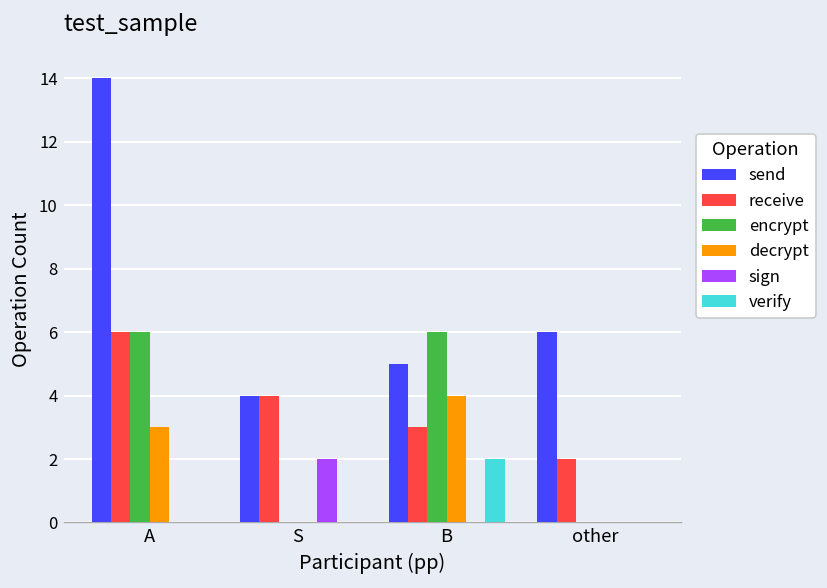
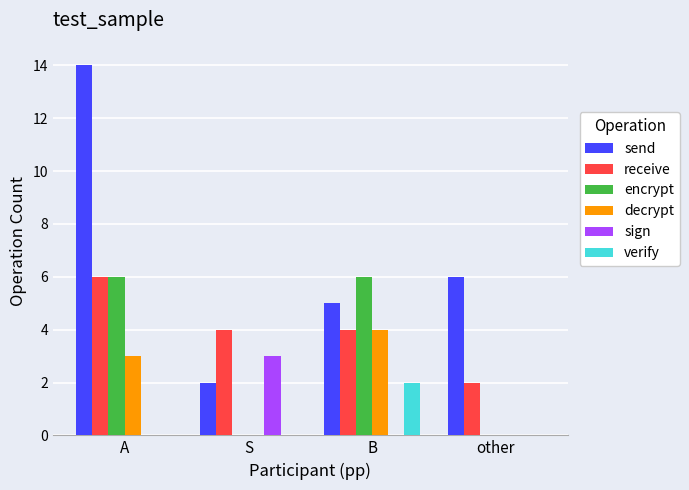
send, S: 4 -> 2
sign, S: 2 -> 3
receive, B: 3 -> 4
